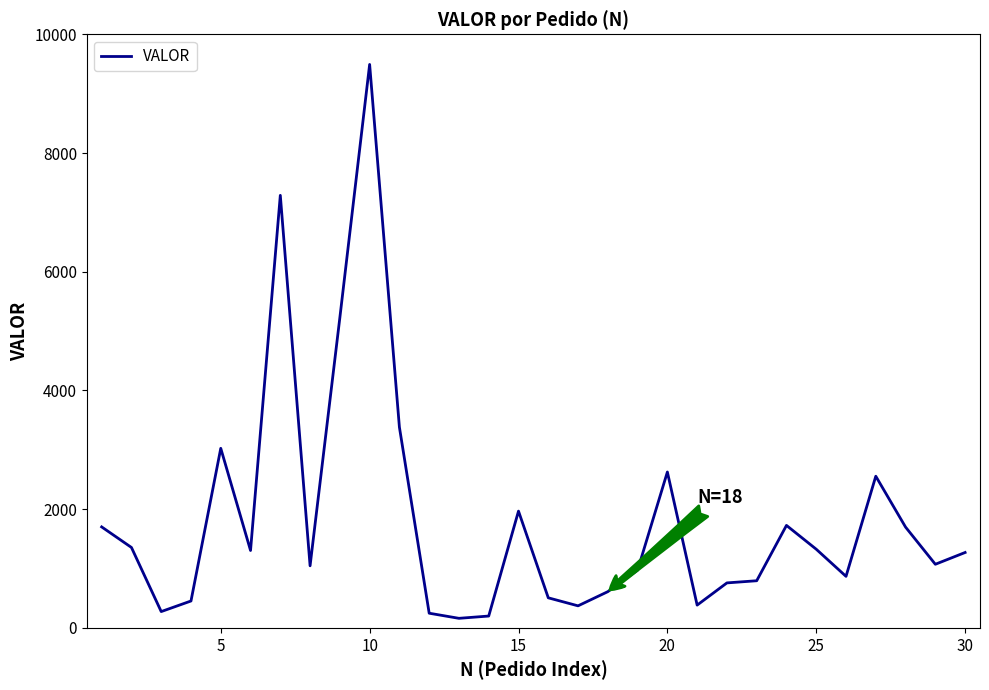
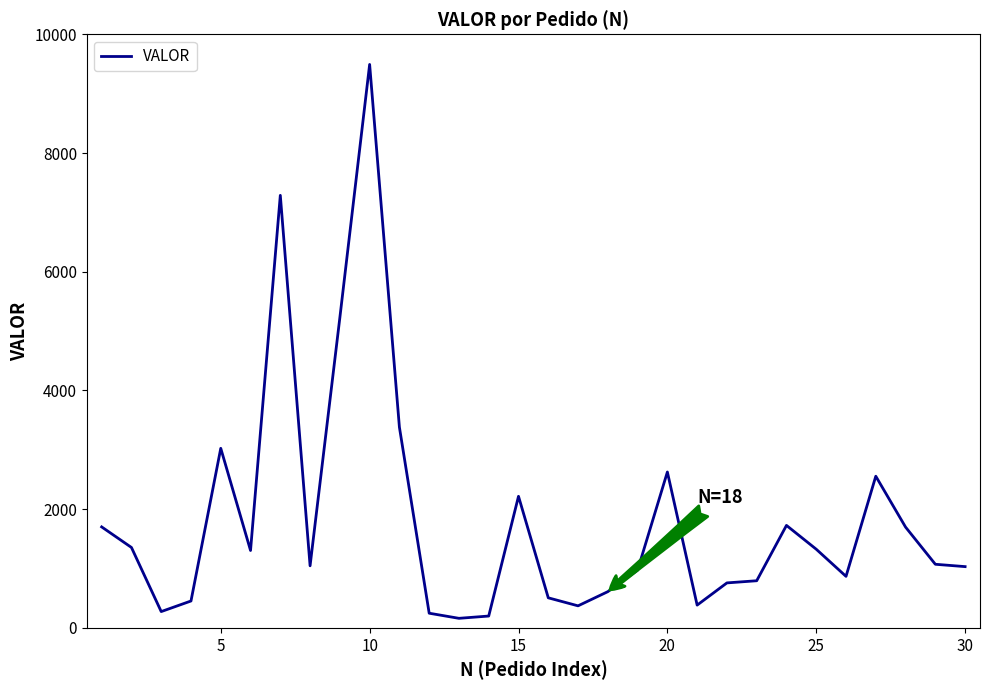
15: 2000 -> 2200
30: 1300 -> 1000
